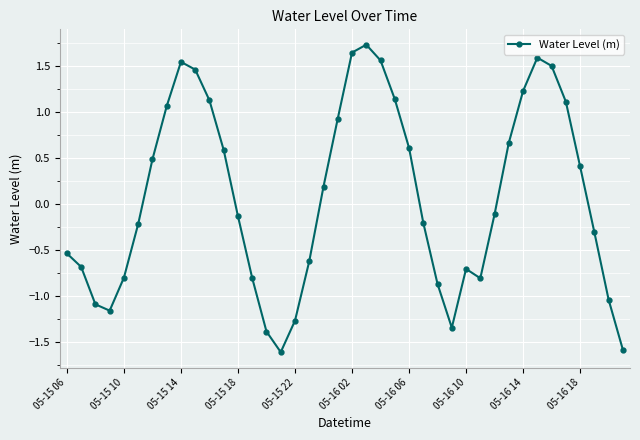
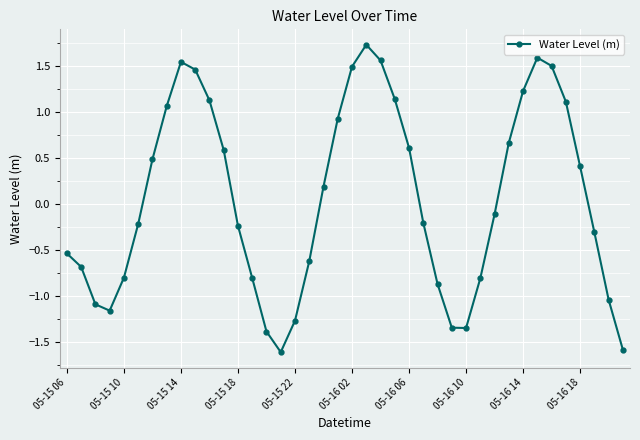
05-15 18: -0.1 -> -0.2
05-16 02: 1.6 -> 1.5
05-16 10: -0.7 -> -1.3
